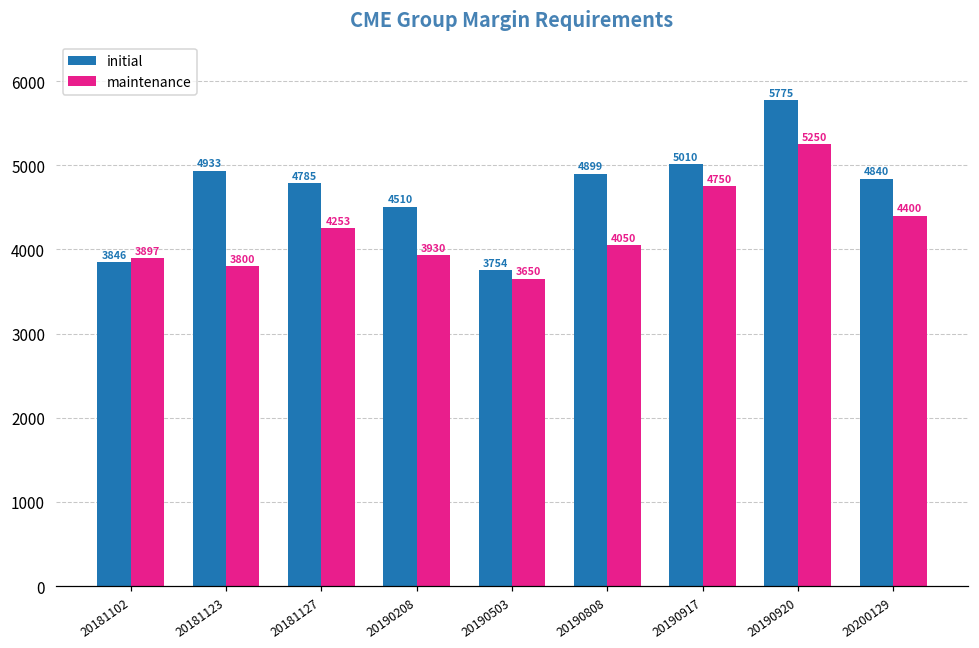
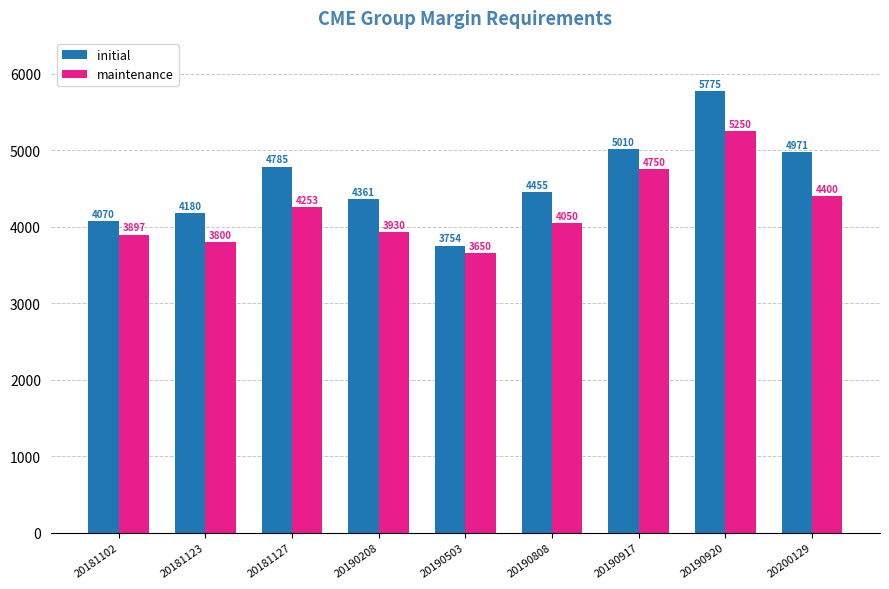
initial, 20181102: 3846 -> 4070
initial, 20181123: 4933 -> 4180
initial, 20190208: 4510 -> 4361
initial, 20190808: 4899 -> 4455
initial, 20200129: 4840 -> 4971
